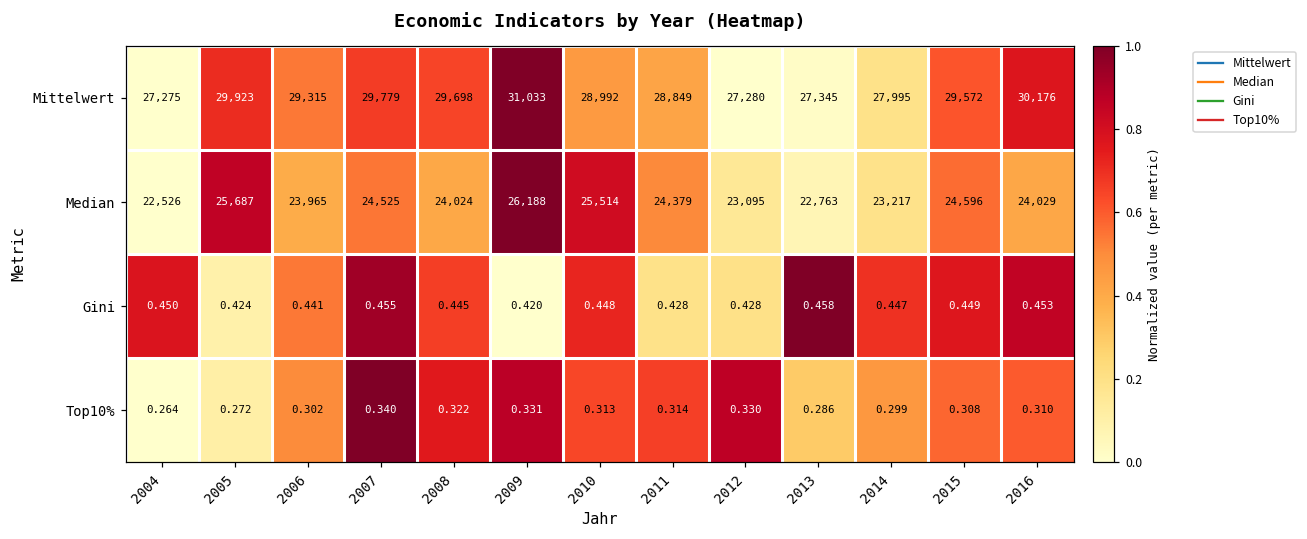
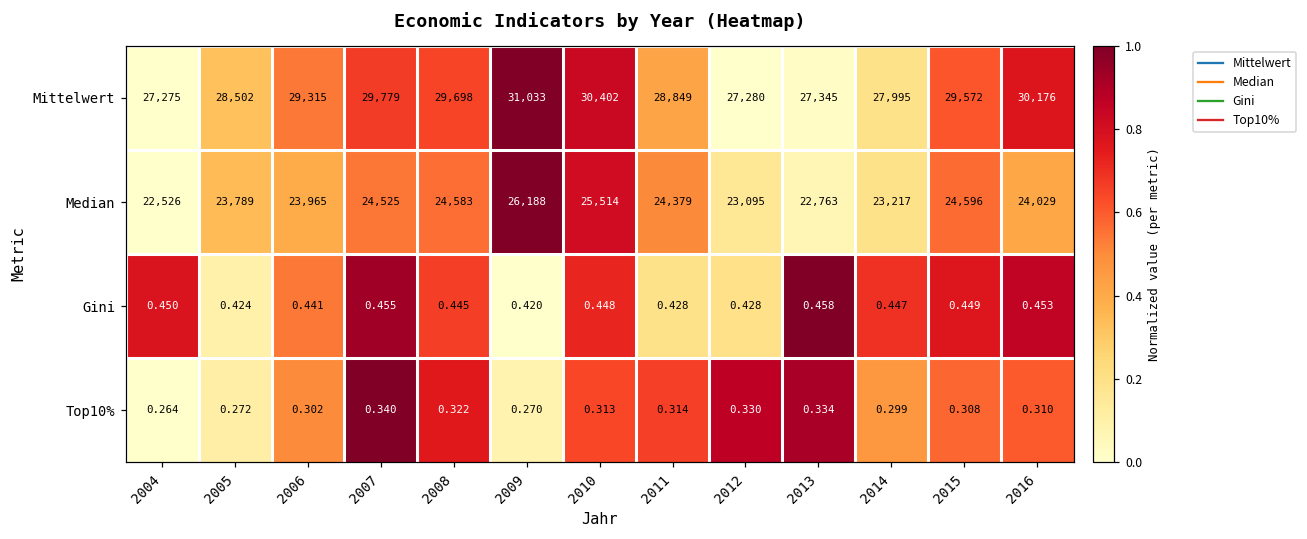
Mittelwert, 2005: 29,923 -> 28,502
Mittelwert, 2010: 28,992 -> 30,402
Median, 2005: 25,687 -> 23,789
Median, 2008: 24,024 -> 24,583
Top10%, 2009: 0.331 -> 0.270
Top10%, 2013: 0.286 -> 0.334
